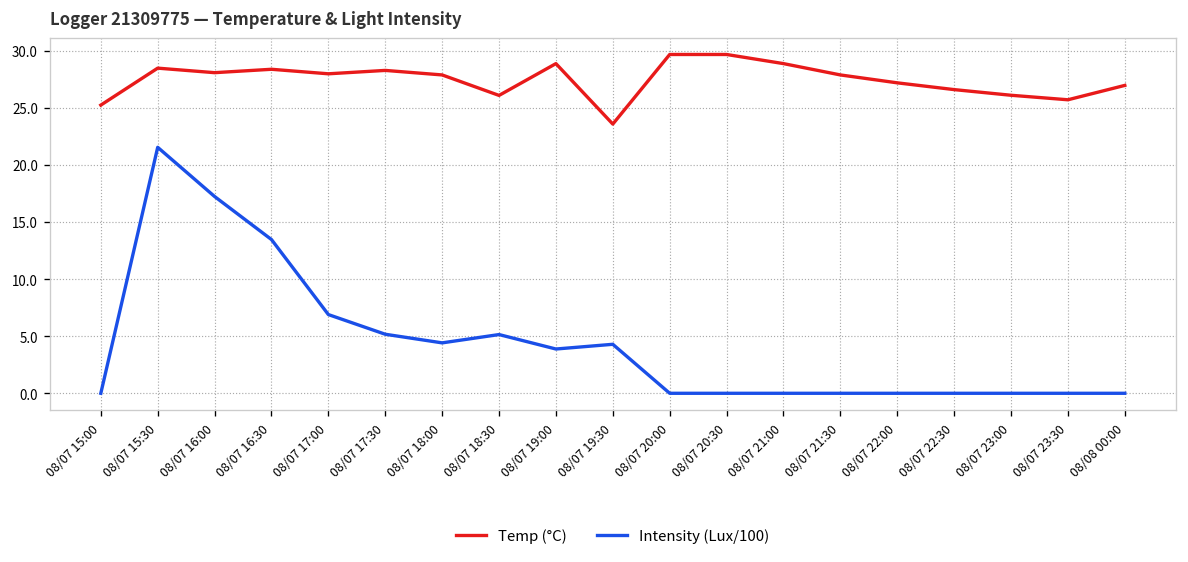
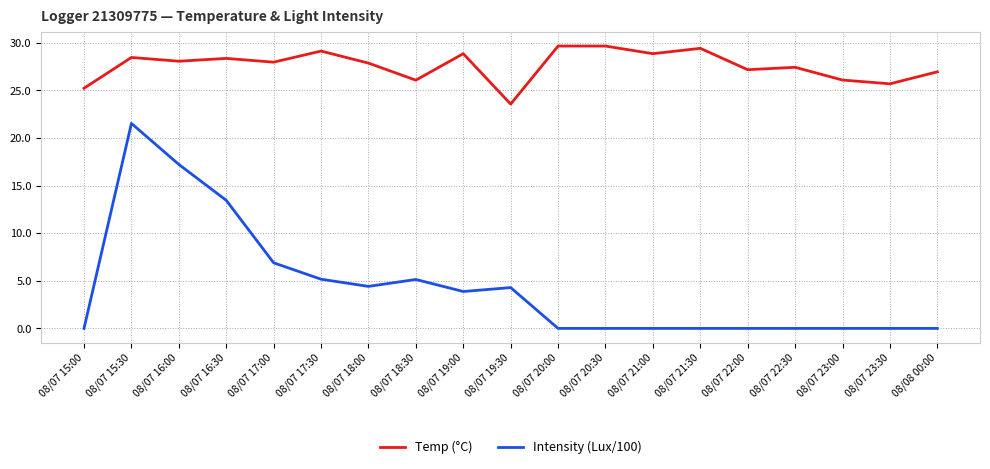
Temp (°C), 08/07 17:30: 28 -> 29
Temp (°C), 08/07 21:30: 28 -> 29
Temp (°C), 08/07 22:30: 26.6 -> 27.4
